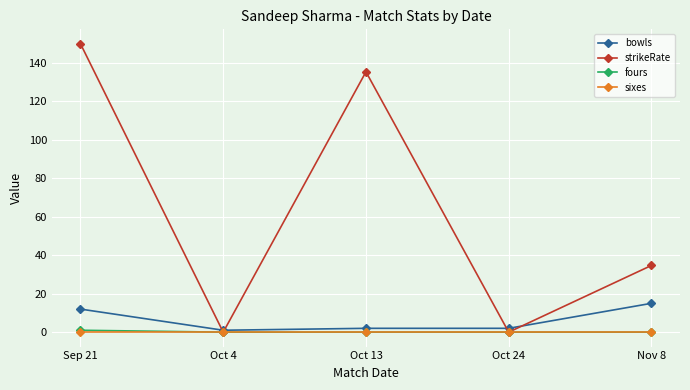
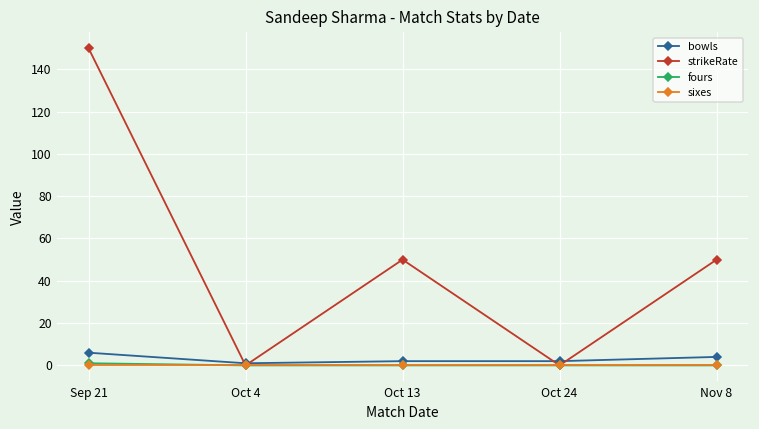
bowls, Sep 21: 12 -> 6
strikeRate, Oct 13: 135 -> 50
bowls, Nov 8: 15 -> 4
strikeRate, Nov 8: 35 -> 50
